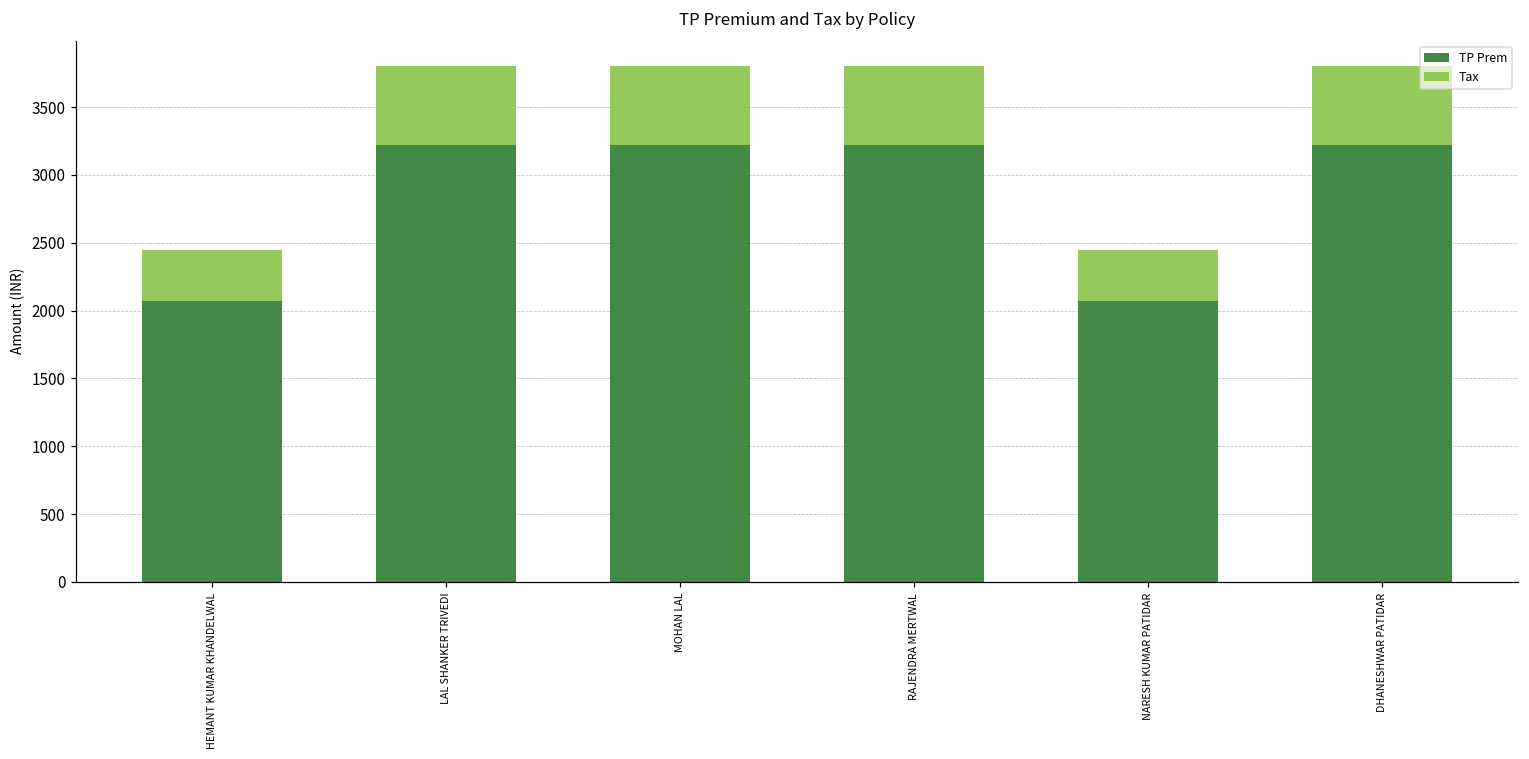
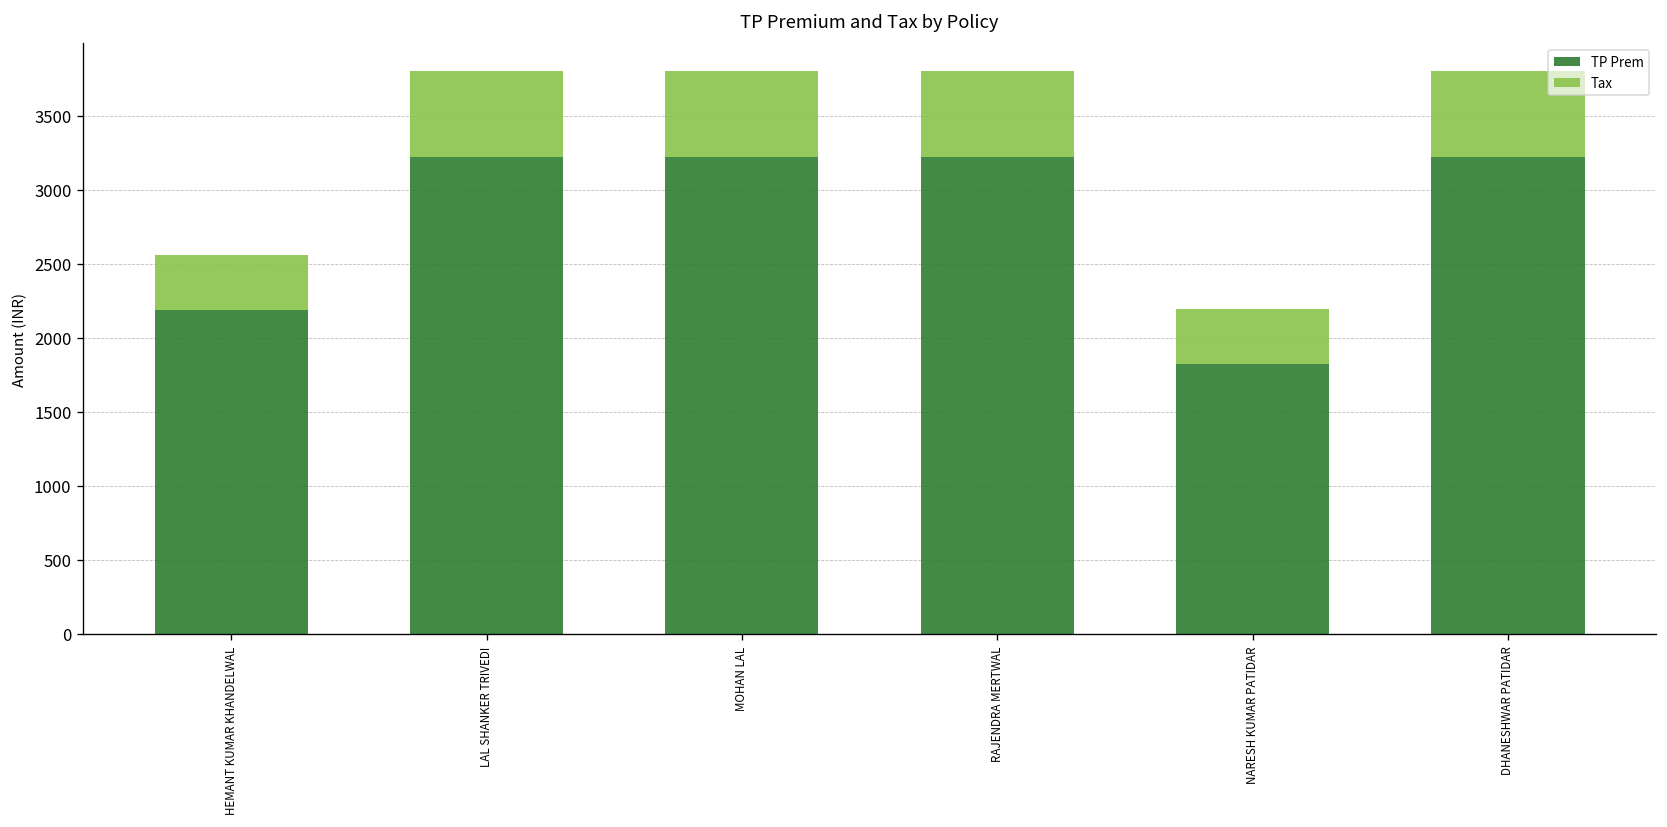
TP Prem, HEMANT KUMAR KHANDELWAL: 2070 -> 2190
TP Prem, NARESH KUMAR PATIDAR: 2070 -> 1820
